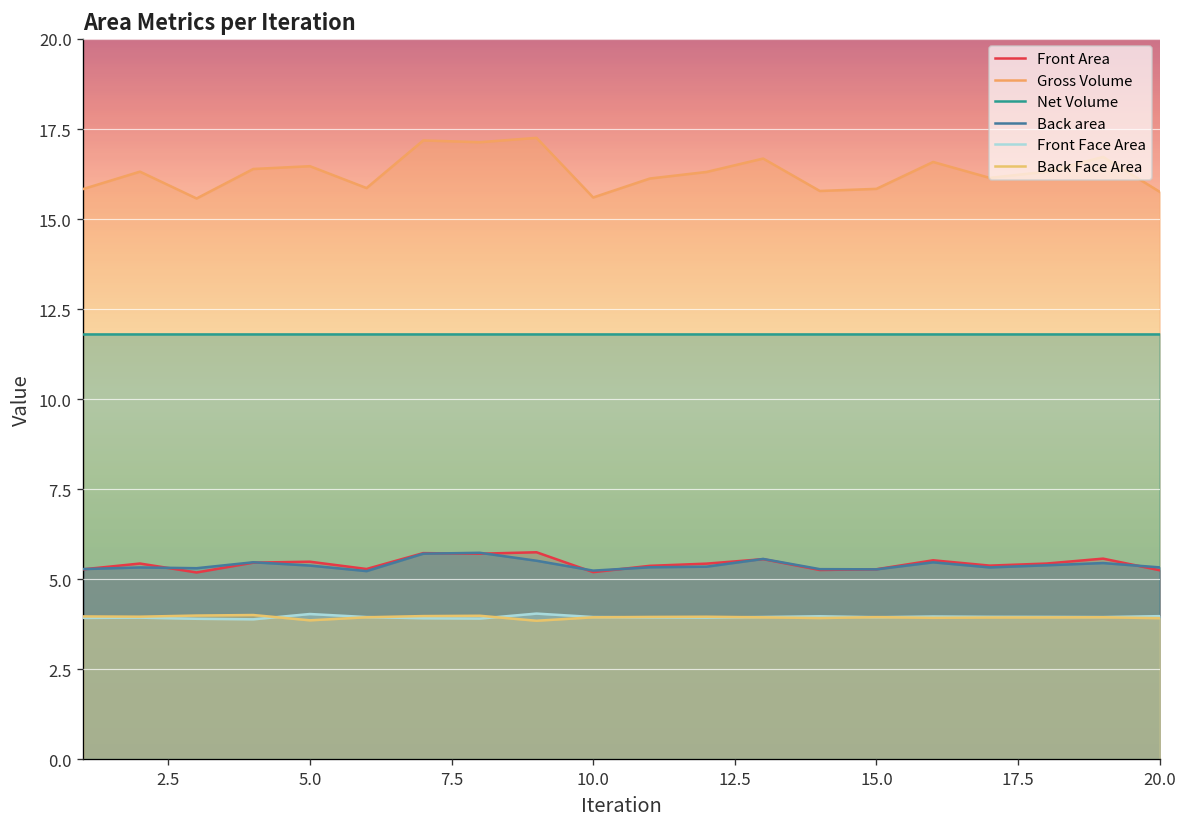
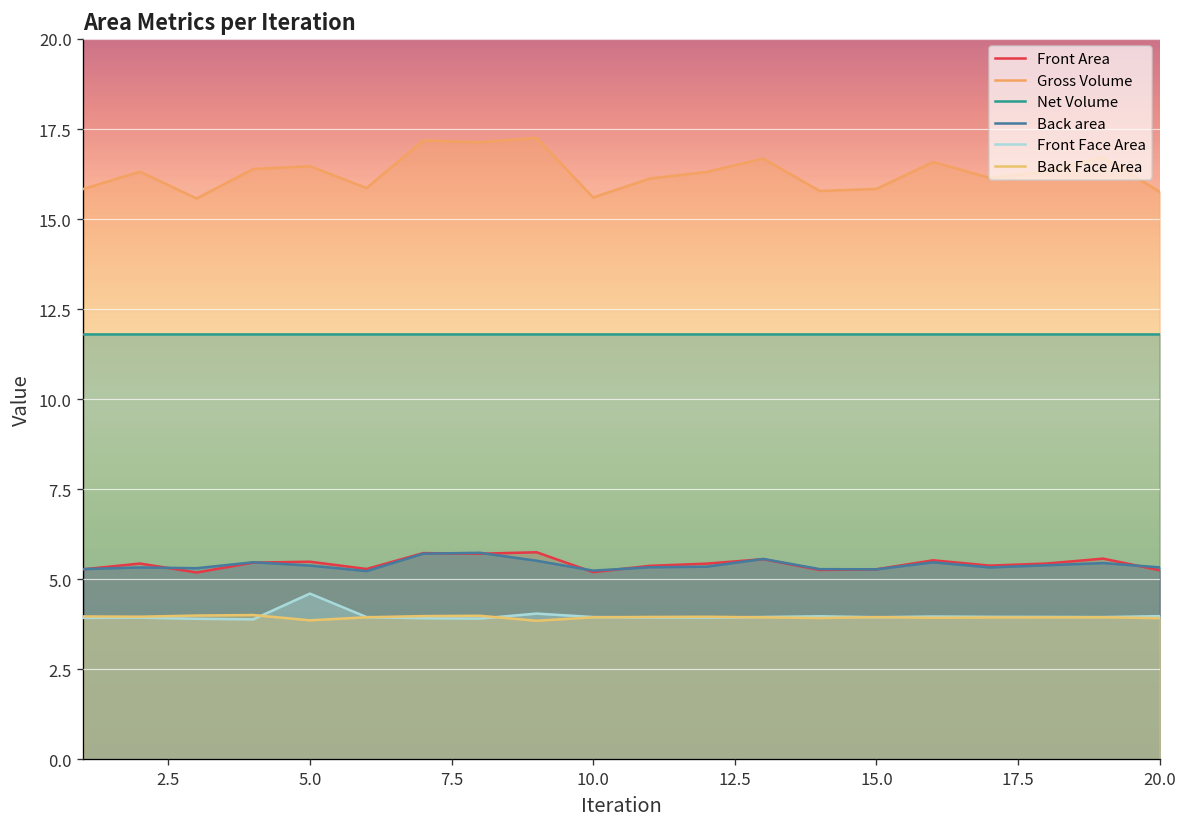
Front Face Area, 5.0: 4.0 -> 4.6
